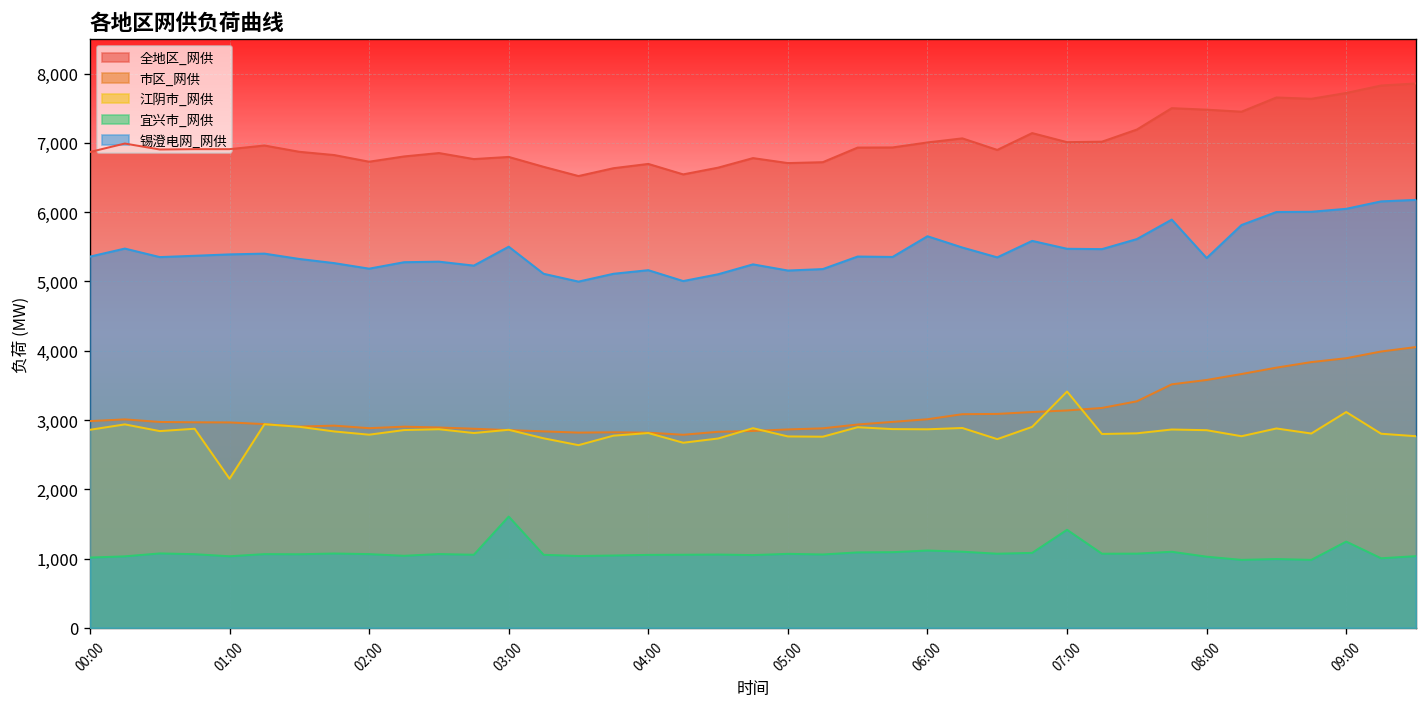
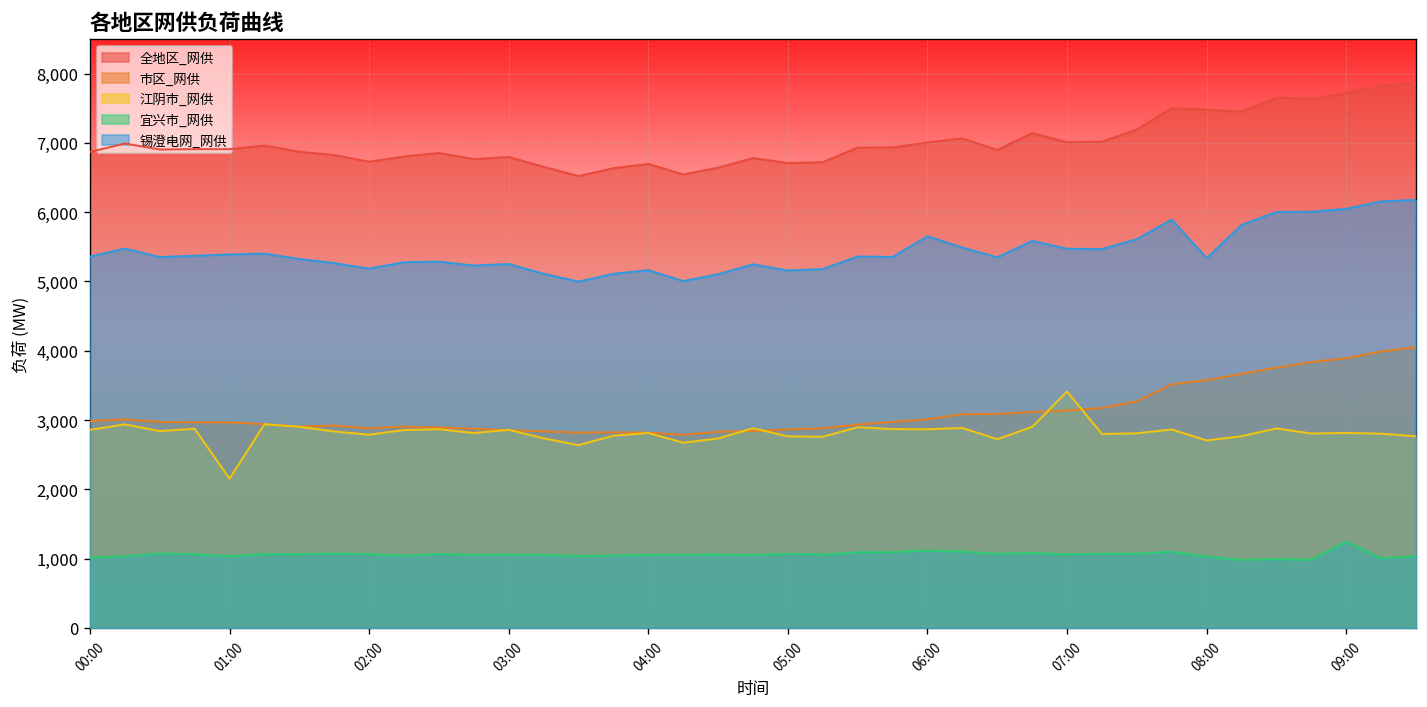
宜兴市_网供, 03:00: 1,600 -> 1,100
锡澄电网_网供, 03:00: 5,500 -> 5,300
宜兴市_网供, 07:00: 1,400 -> 1,100
江阴市_网供, 08:00: 2,900 -> 2,700
江阴市_网供, 09:00: 3,100 -> 2,800
